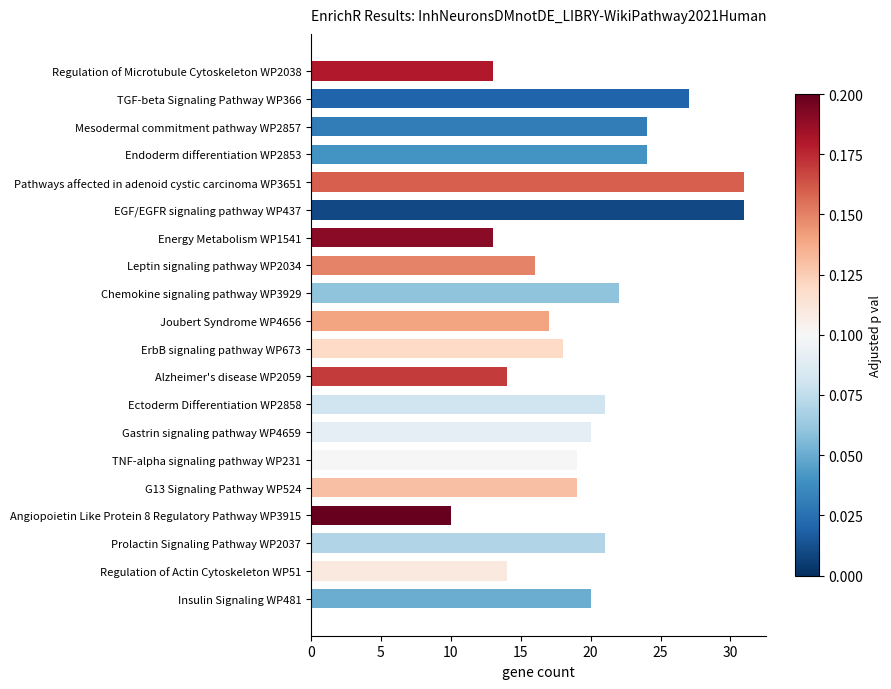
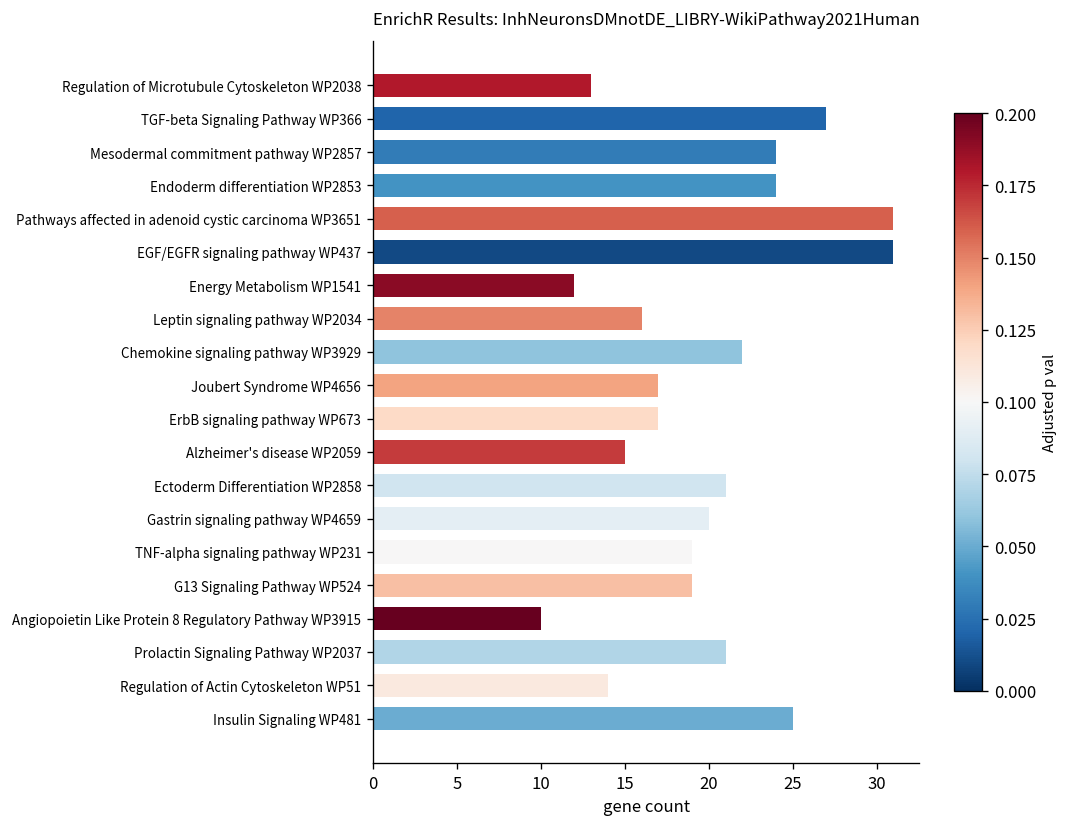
Energy Metabolism WP1541: 13 -> 12
ErbB signaling pathway WP673: 18 -> 17
Alzheimer's disease WP2059: 14 -> 15
Insulin Signaling WP481: 20 -> 25
